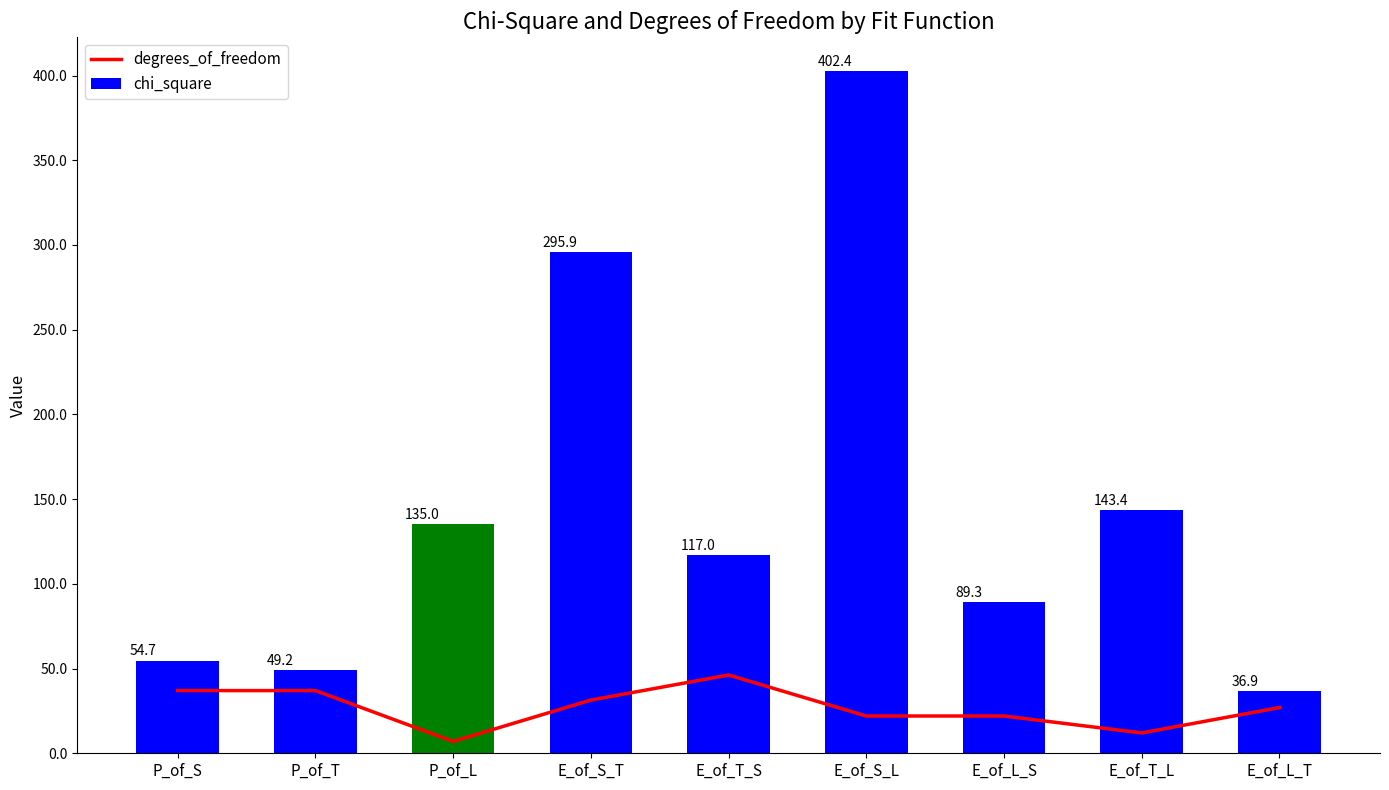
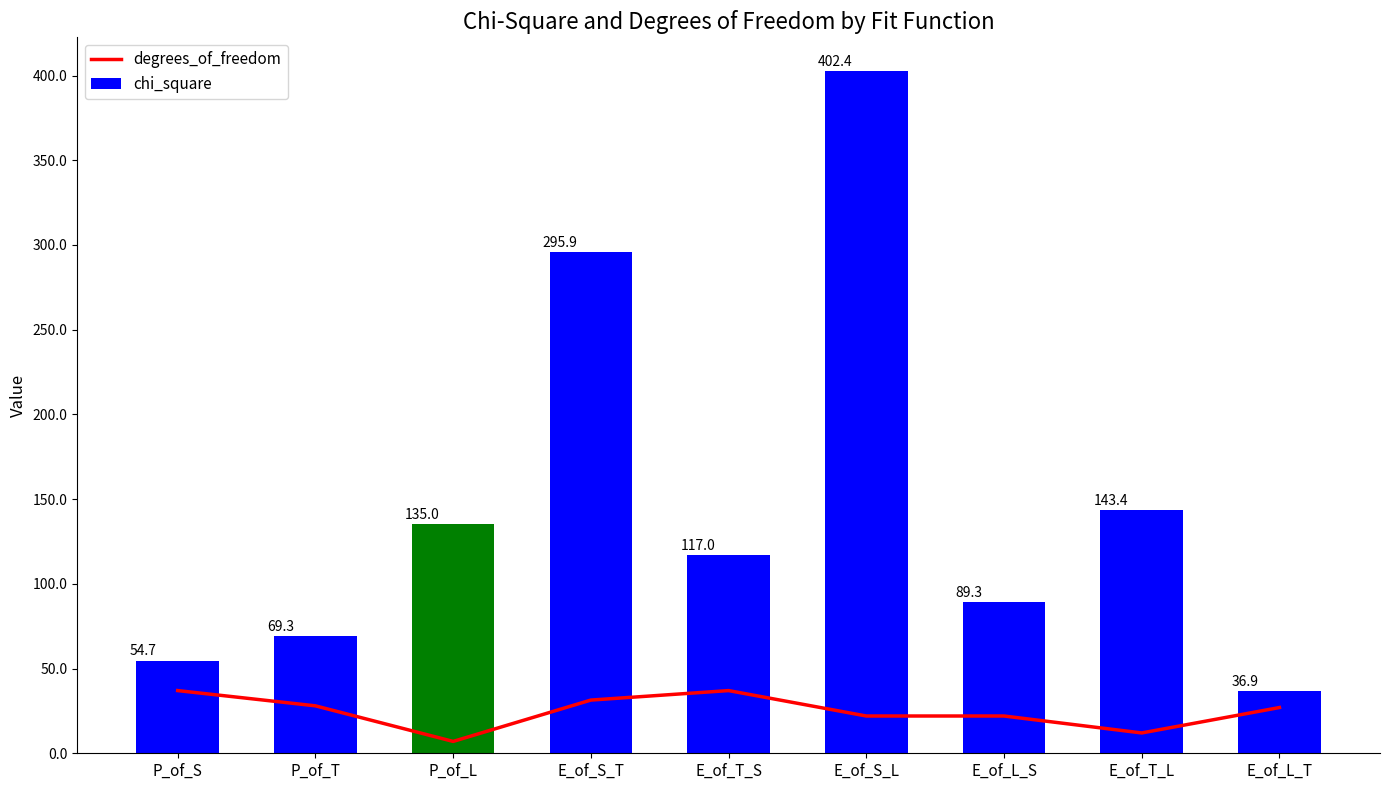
degrees_of_freedom, P_of_T: 37 -> 28
chi_square, P_of_T: 49.2 -> 69.3
degrees_of_freedom, E_of_T_S: 46 -> 37
